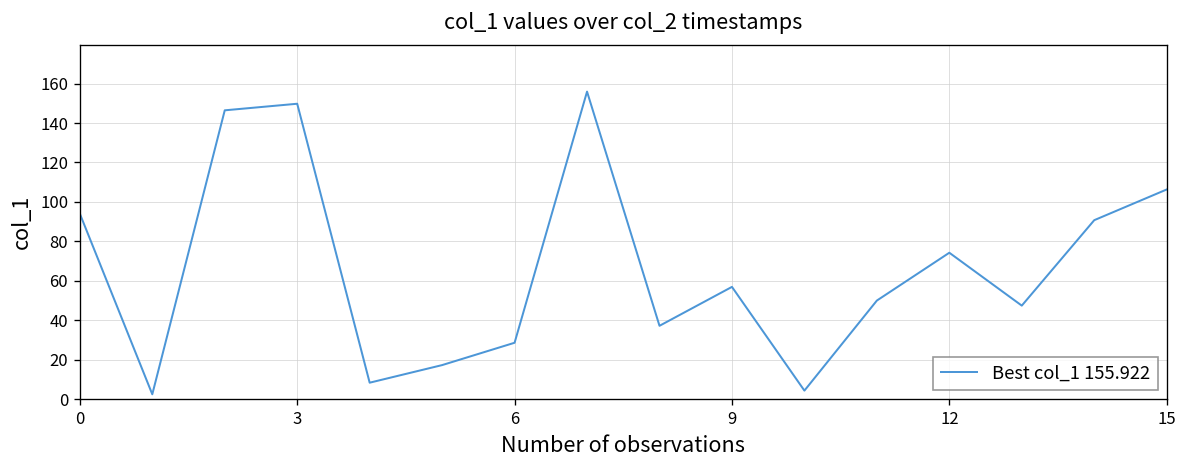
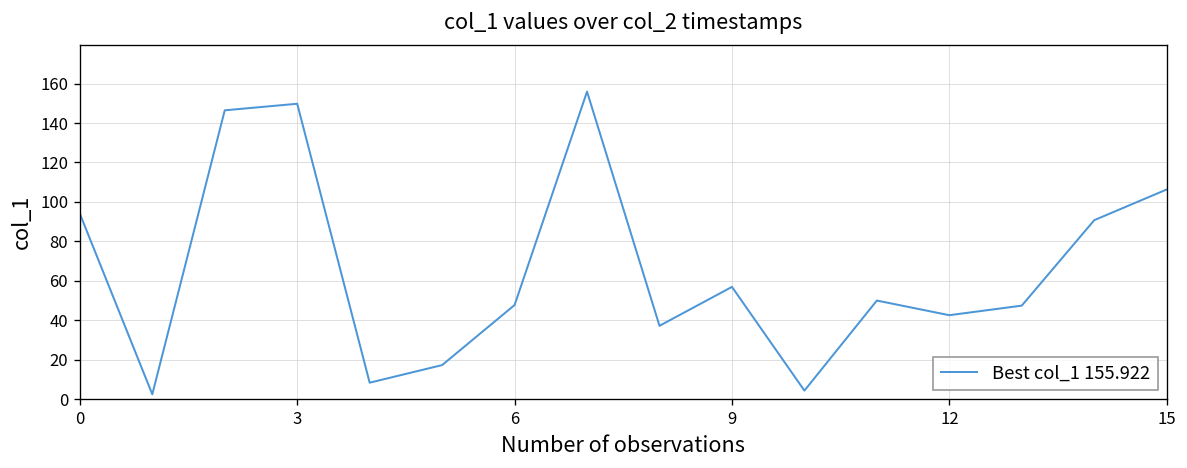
6: 29 -> 48
12: 74 -> 43
